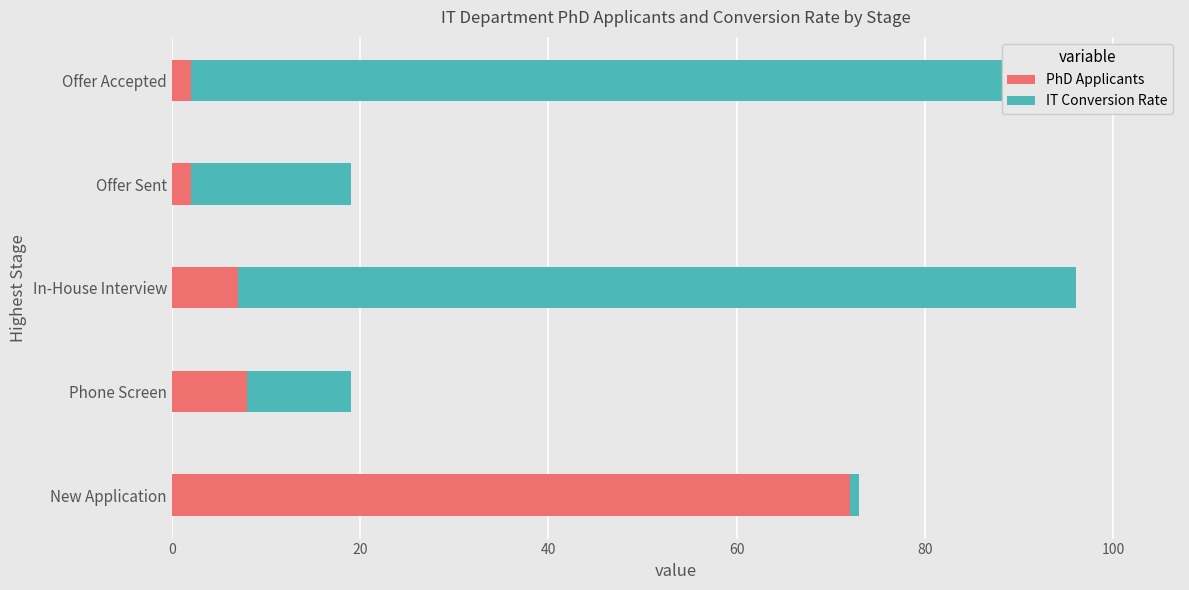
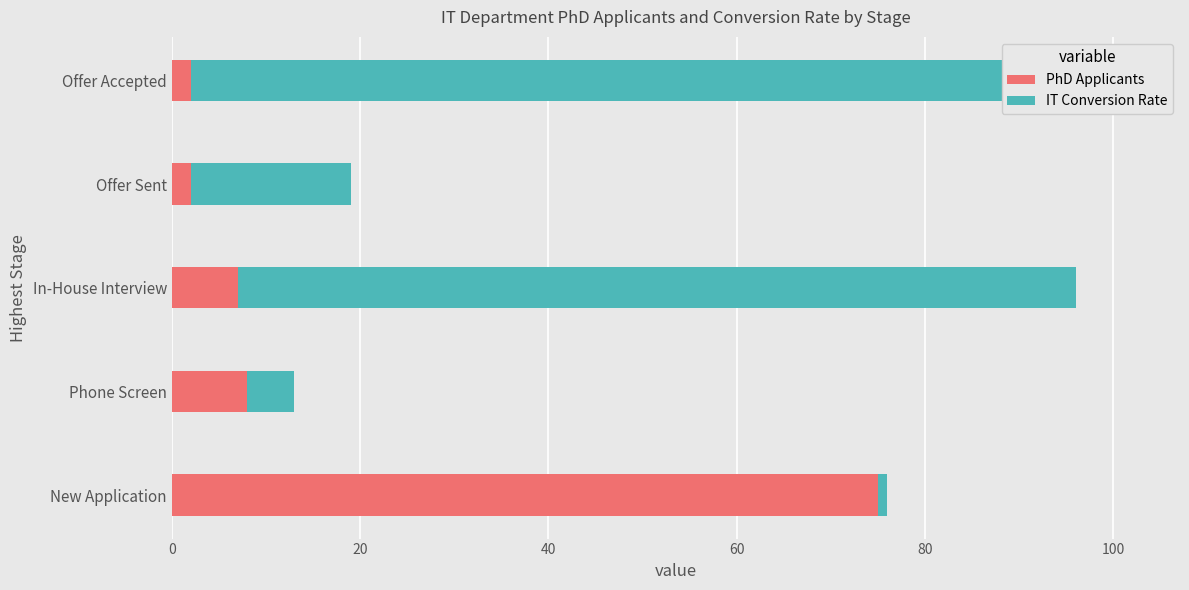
IT Conversion Rate, Phone Screen: 11 -> 5
PhD Applicants, New Application: 72 -> 75
